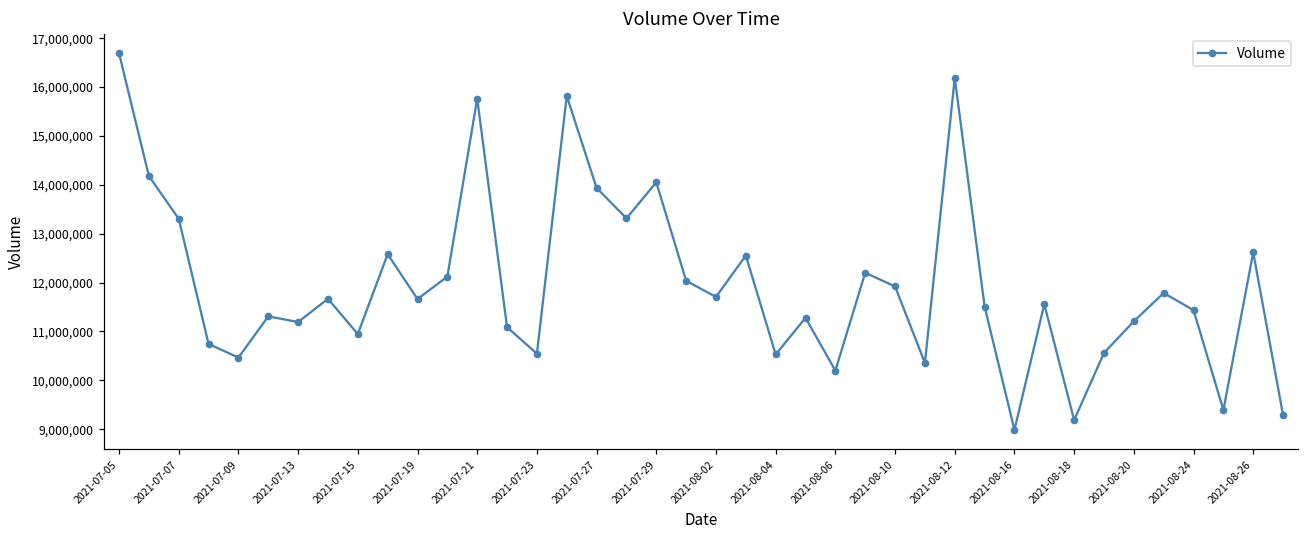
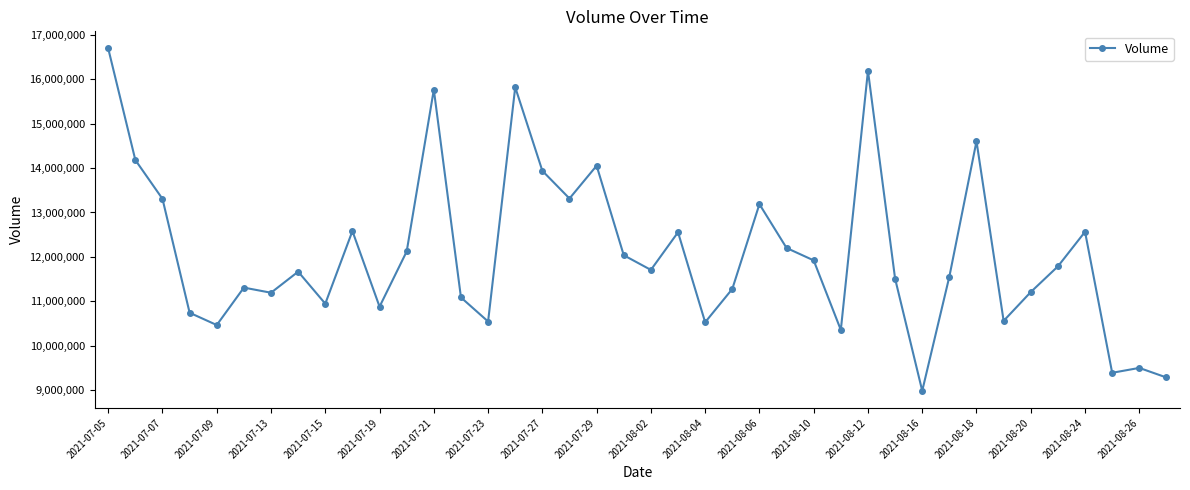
2021-07-19: 11,700,000 -> 10,900,000
2021-08-06: 10,200,000 -> 13,200,000
2021-08-18: 9,200,000 -> 14,600,000
2021-08-24: 11,400,000 -> 12,600,000
2021-08-26: 12,600,000 -> 9,500,000
